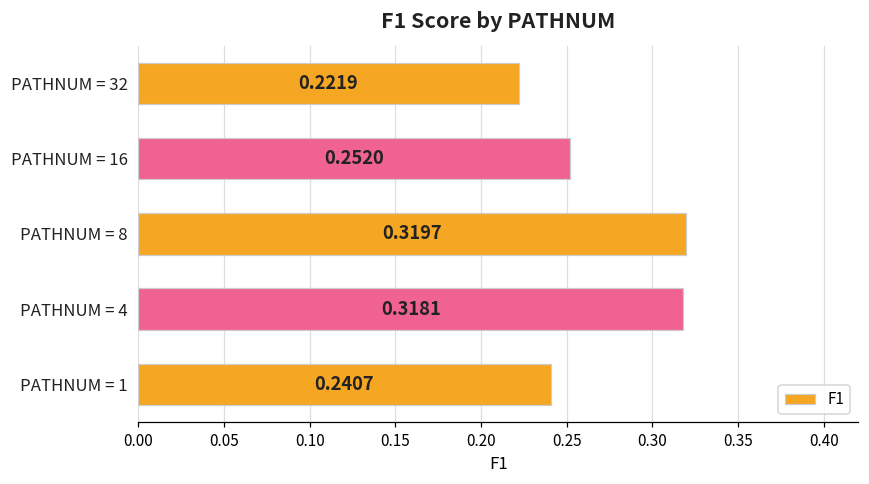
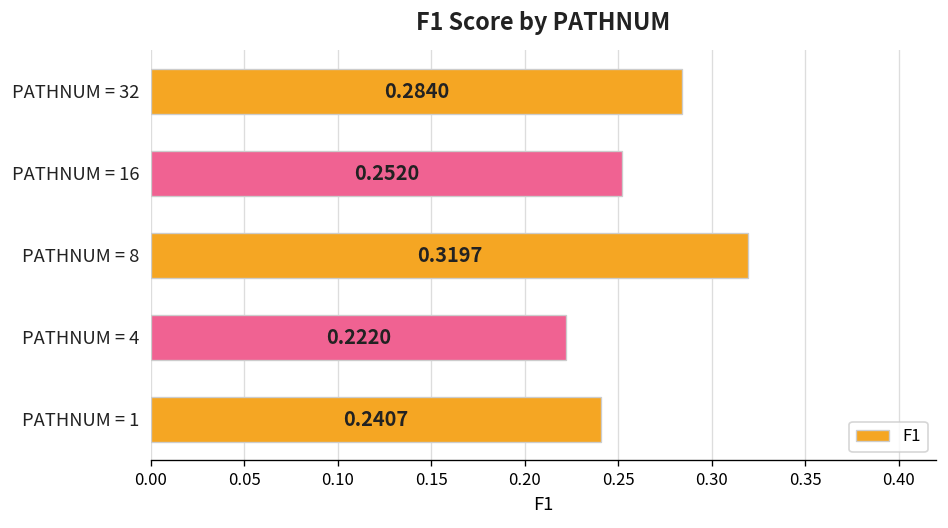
PATHNUM = 32: 0.2219 -> 0.2840
PATHNUM = 4: 0.3181 -> 0.2220
